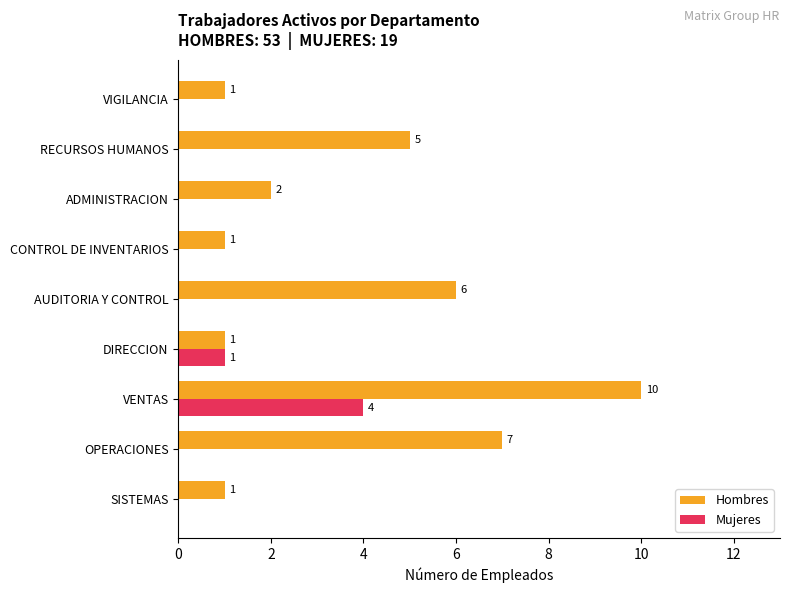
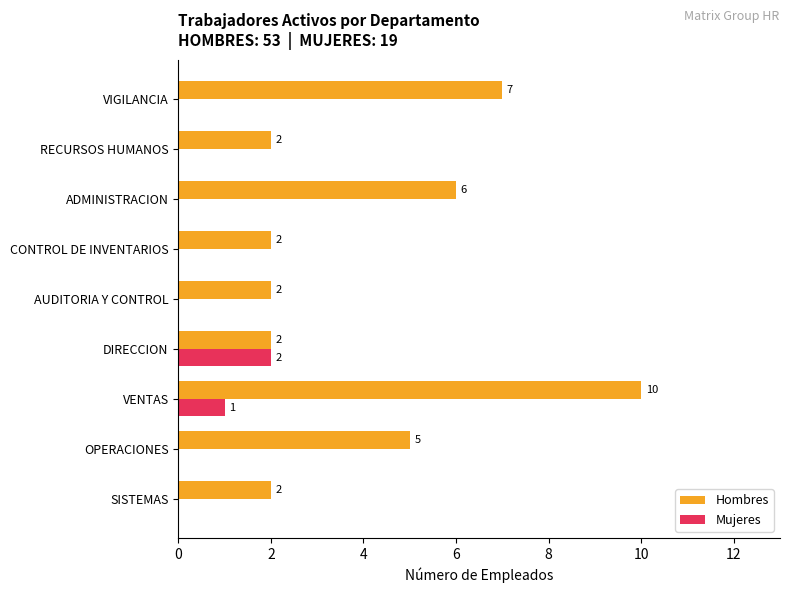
Hombres, VIGILANCIA: 1 -> 7
Hombres, RECURSOS HUMANOS: 5 -> 2
Hombres, ADMINISTRACION: 2 -> 6
Hombres, CONTROL DE INVENTARIOS: 1 -> 2
Hombres, AUDITORIA Y CONTROL: 6 -> 2
Hombres, DIRECCION: 1 -> 2
Mujeres, DIRECCION: 1 -> 2
Mujeres, VENTAS: 4 -> 1
Hombres, OPERACIONES: 7 -> 5
Hombres, SISTEMAS: 1 -> 2
